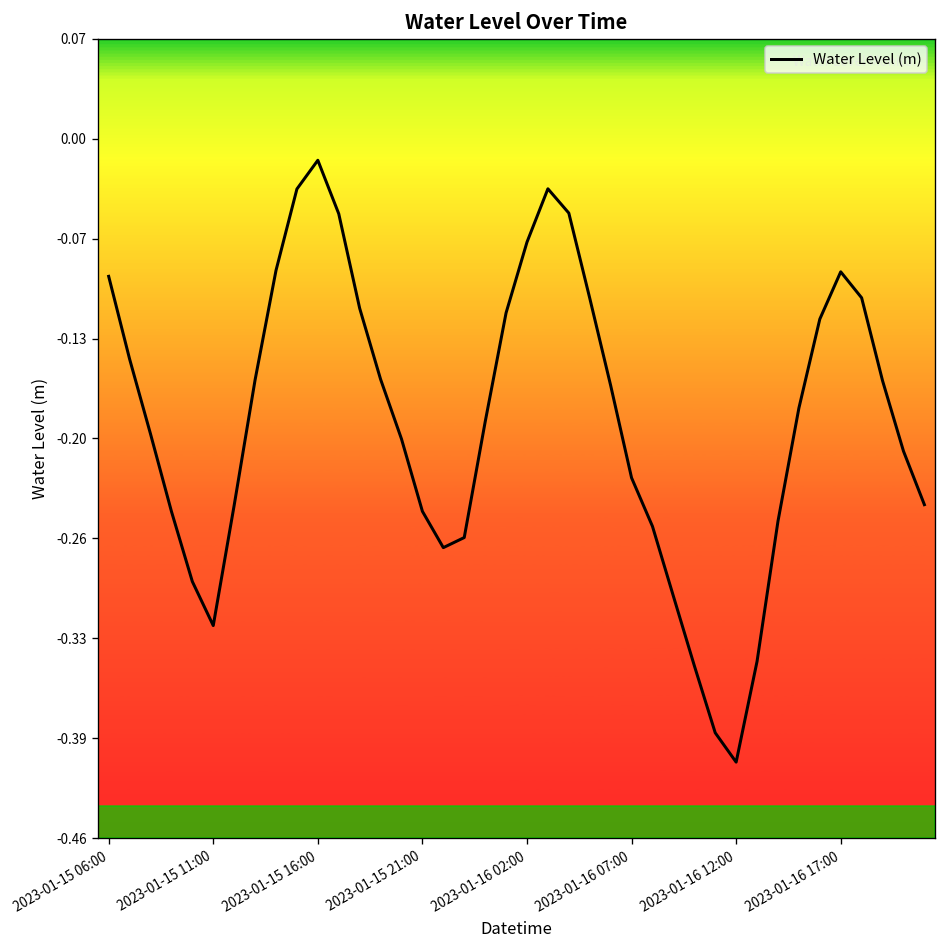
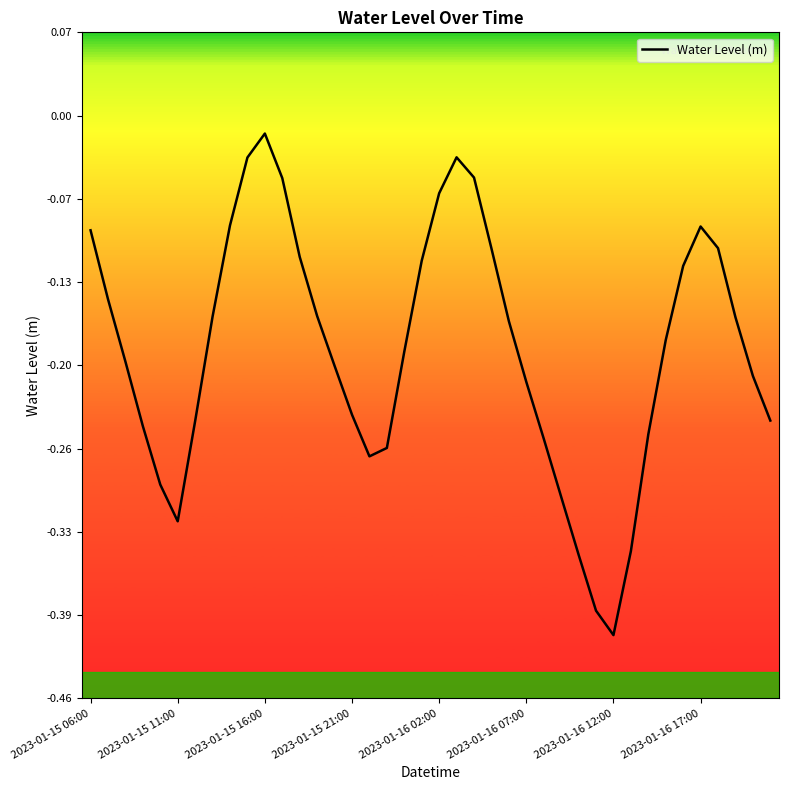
2023-01-15 21:00: -0.245 -> -0.236
2023-01-16 02:00: -0.068 -> -0.061
2023-01-16 07:00: -0.223 -> -0.210
